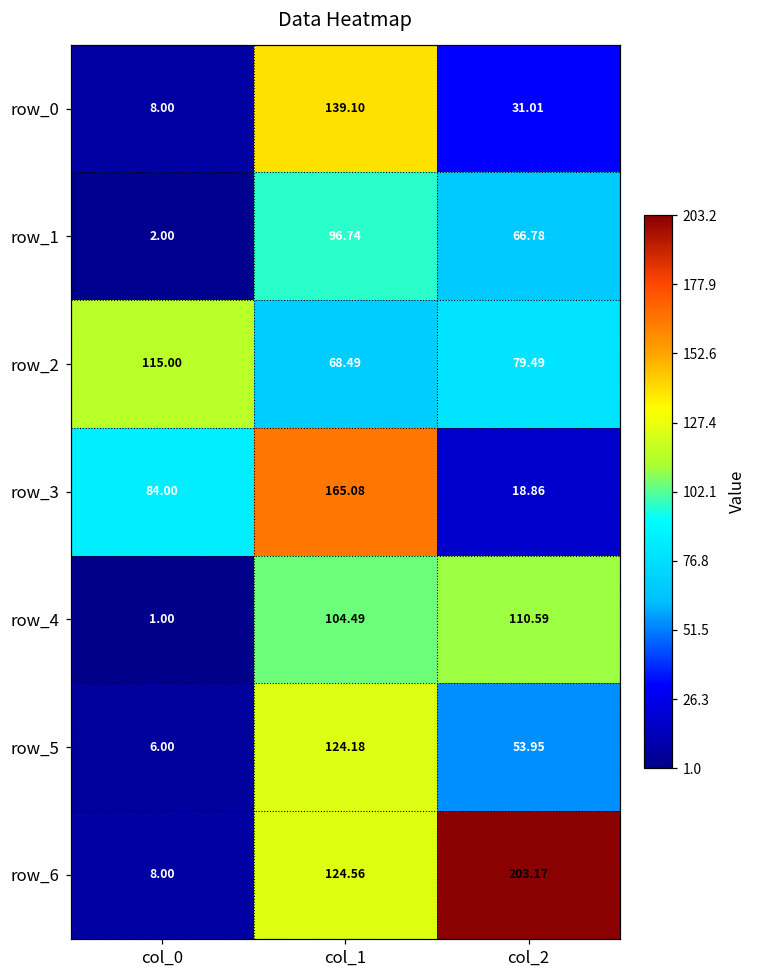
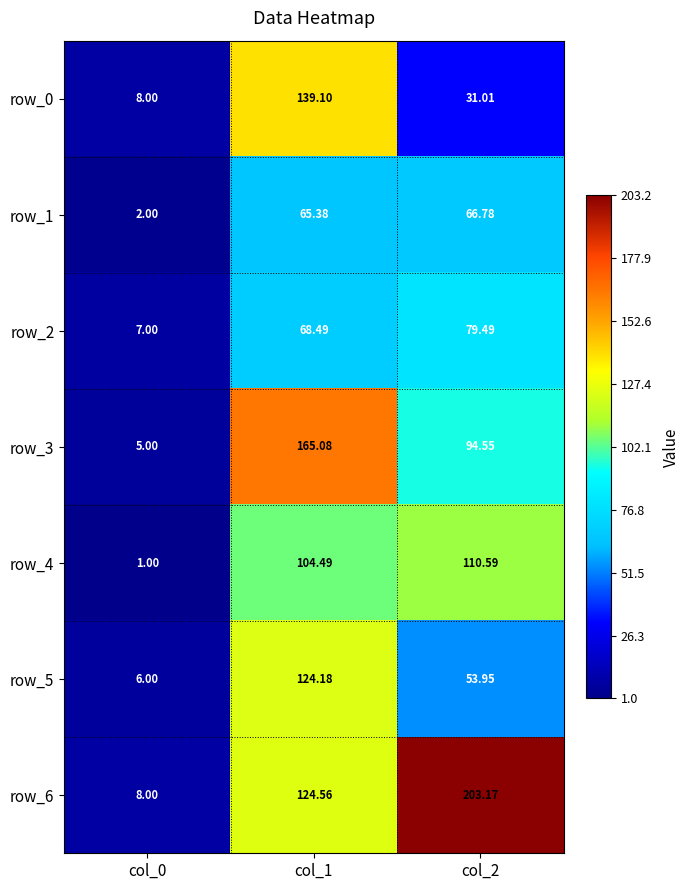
row_1, col_1: 96.74 -> 65.38
row_2, col_0: 115.00 -> 7.00
row_3, col_0: 84.00 -> 5.00
row_3, col_2: 18.86 -> 94.55
